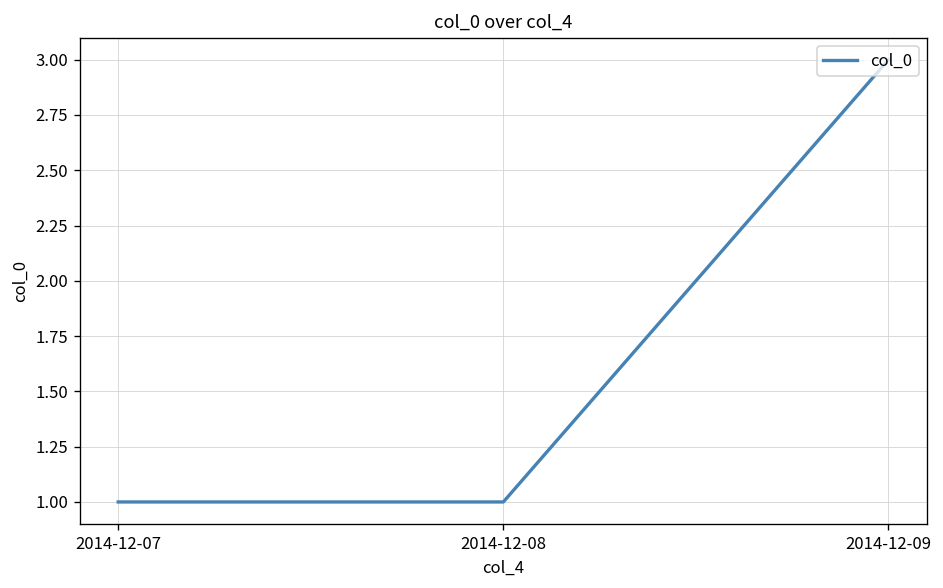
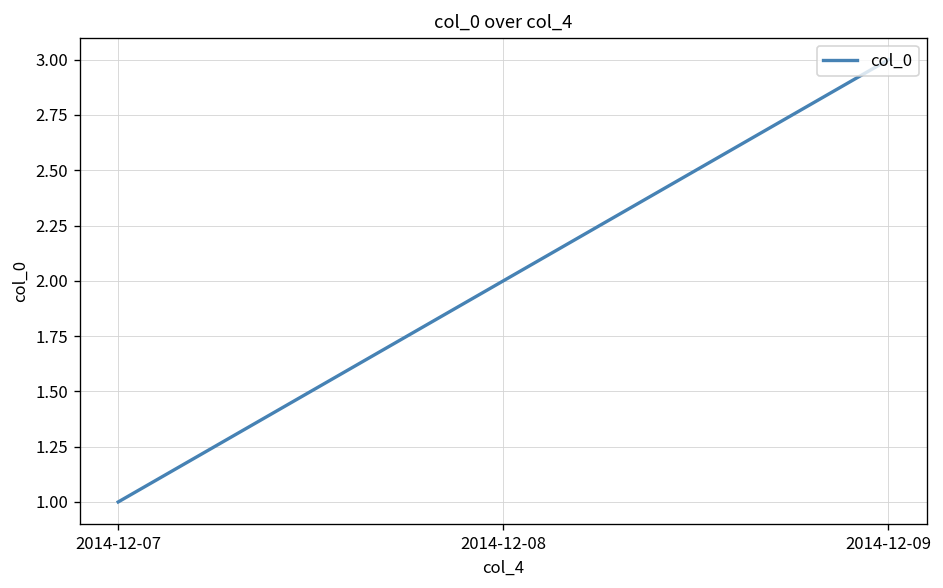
2014-12-08: 1 -> 2
